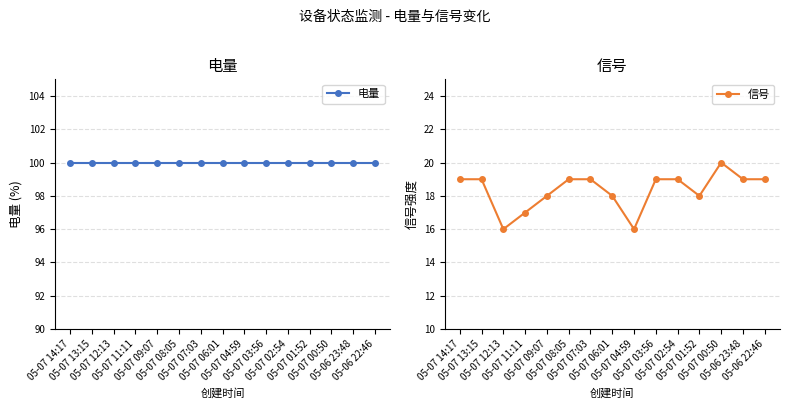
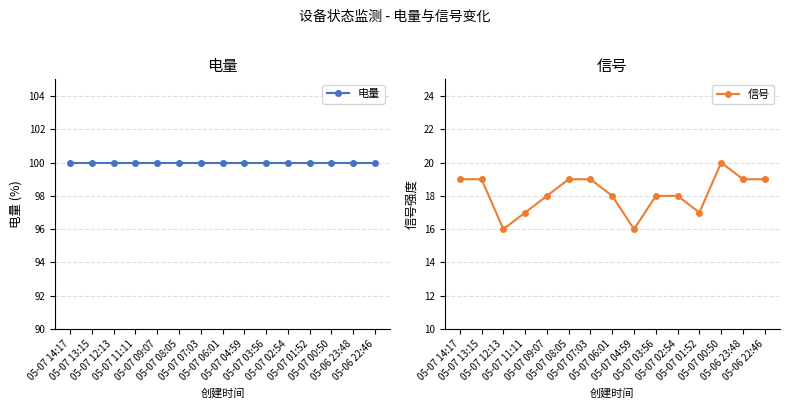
信号, 05-07 03:56: 19 -> 18
信号, 05-07 02:54: 19 -> 18
信号, 05-07 01:52: 18 -> 17
